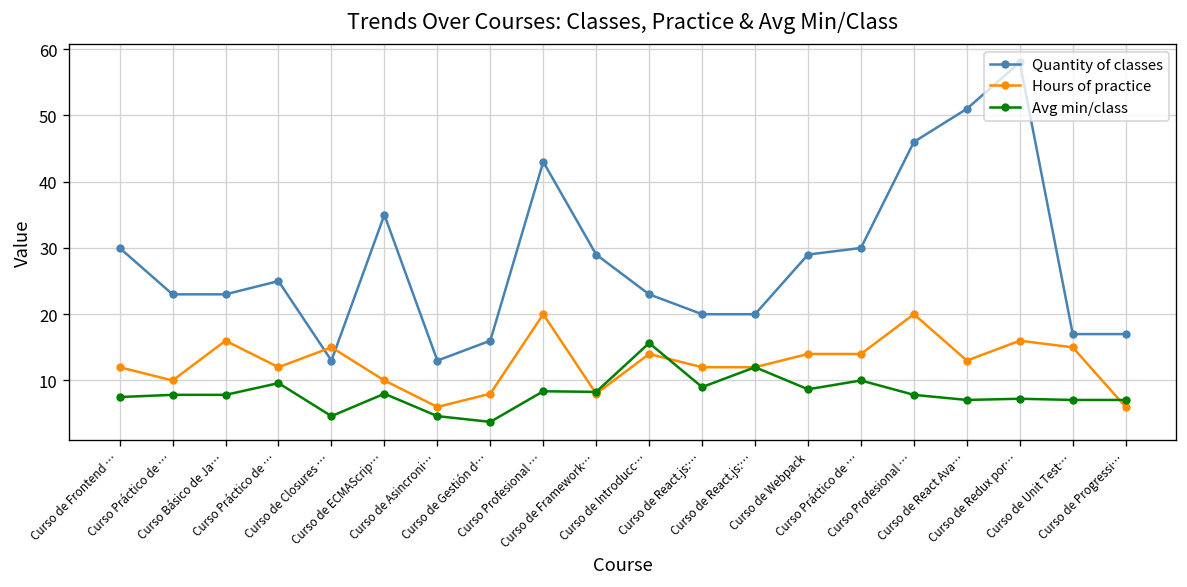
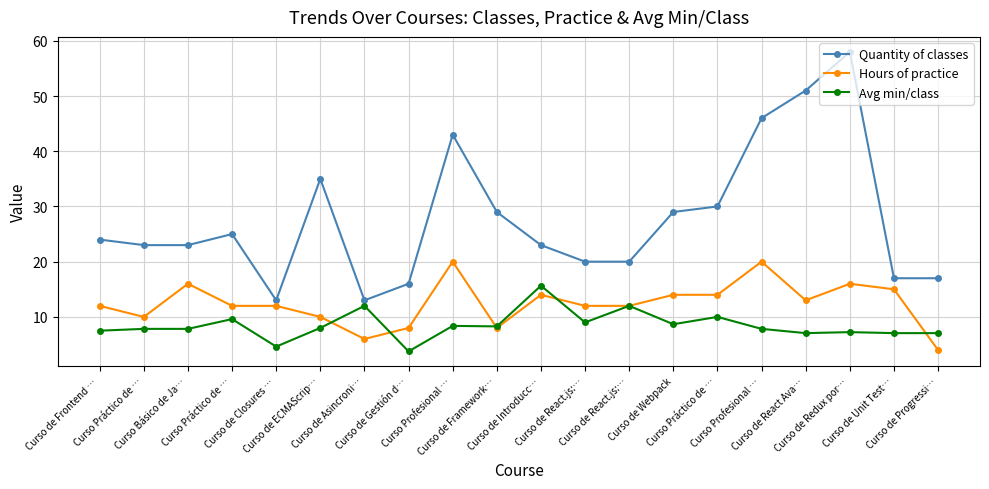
Quantity of classes, Curso de Frontend …: 30 -> 24
Hours of practice, Curso de Closures …: 15 -> 12
Avg min/class, Curso de Asincroni…: 5 -> 12
Hours of practice, Curso de Progressi…: 6 -> 4
